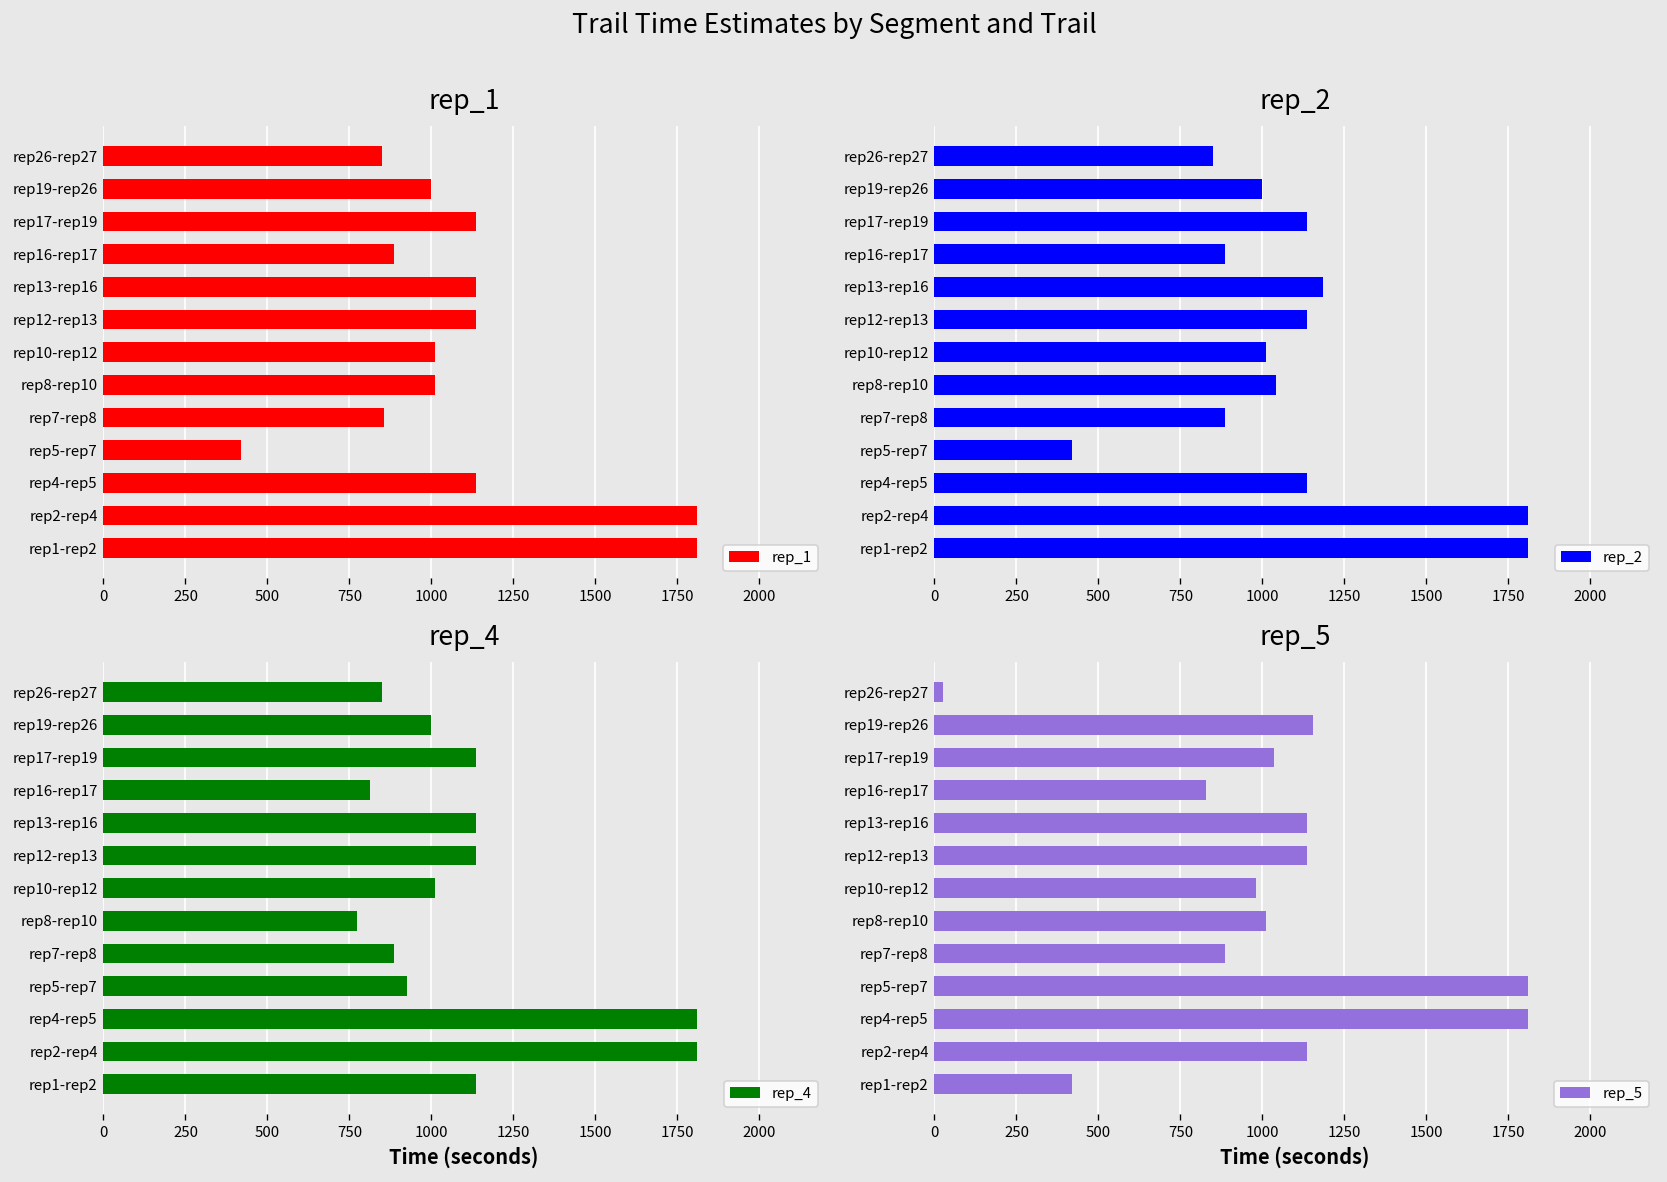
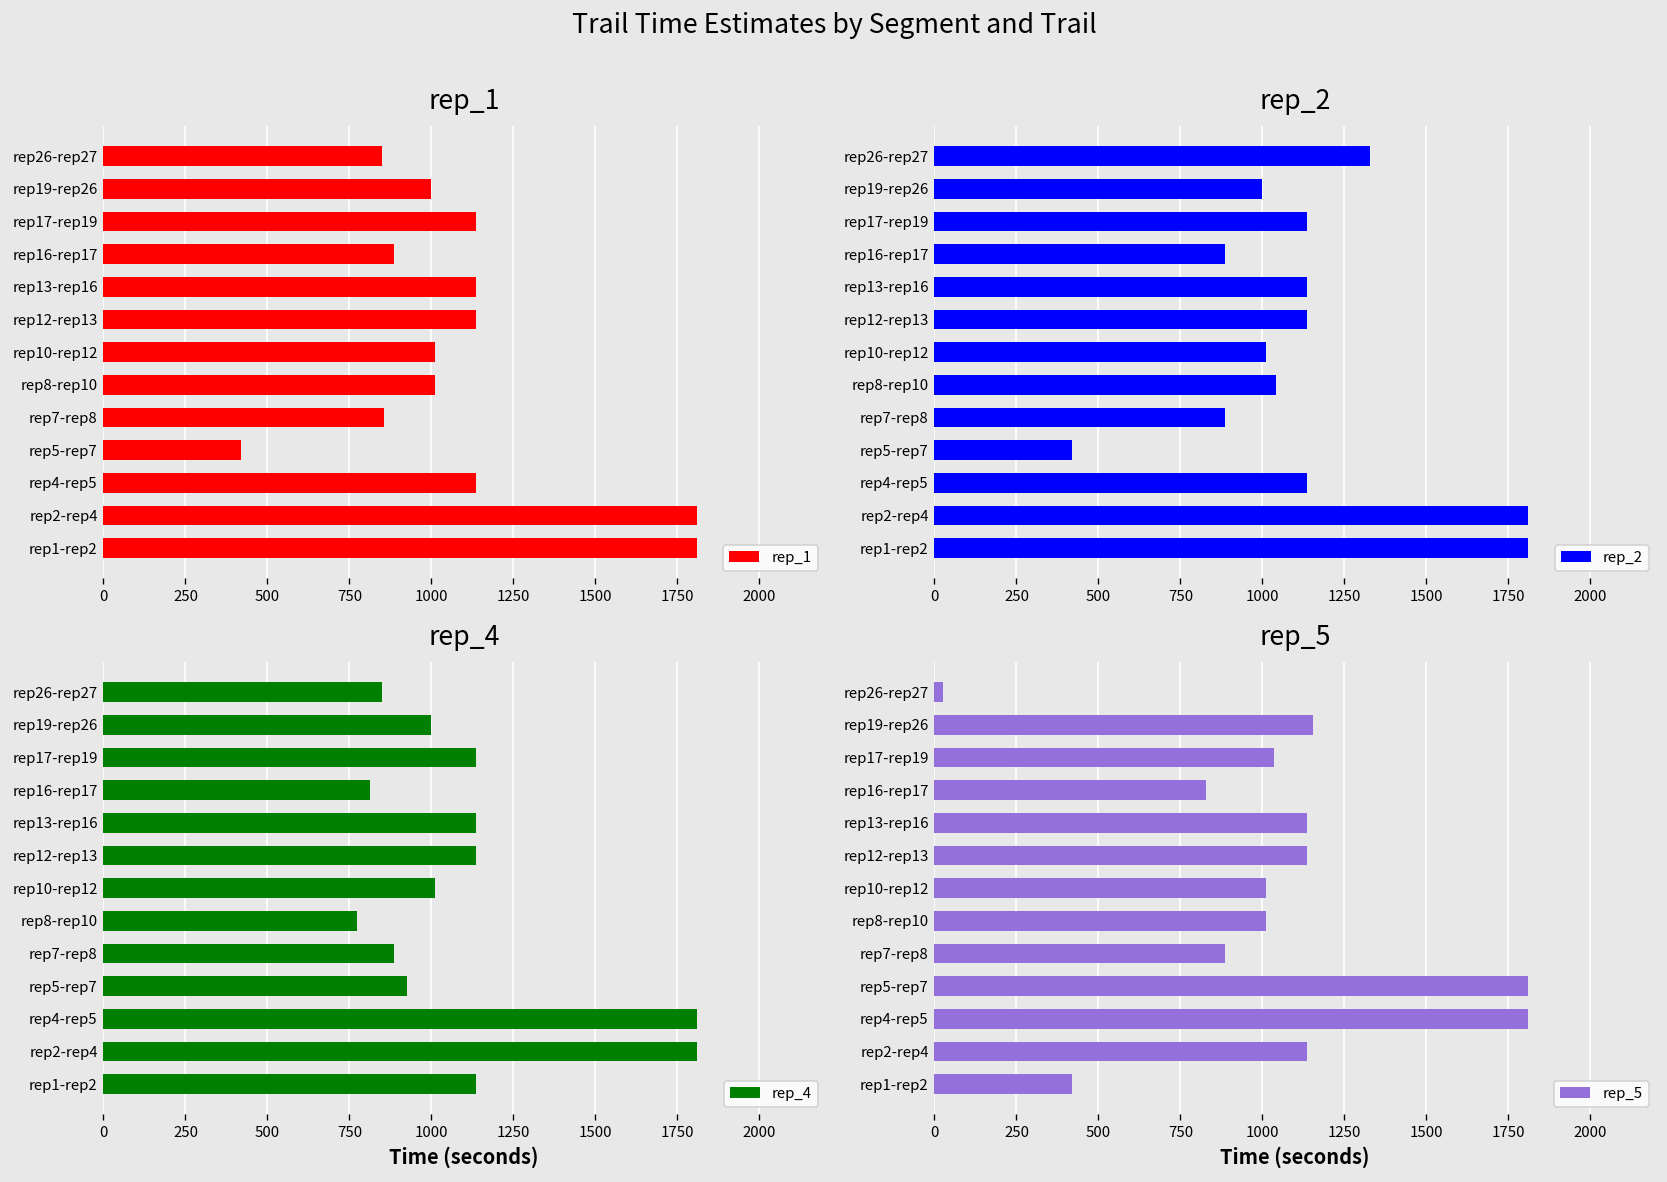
rep_2, rep26-rep27: 850 -> 1330
rep_2, rep13-rep16: 1190 -> 1140
rep_5, rep10-rep12: 980 -> 1010
